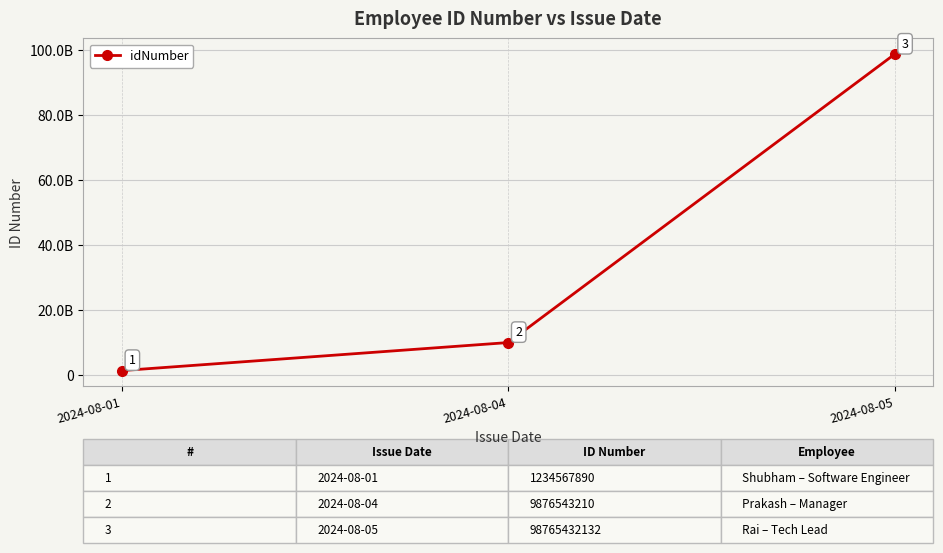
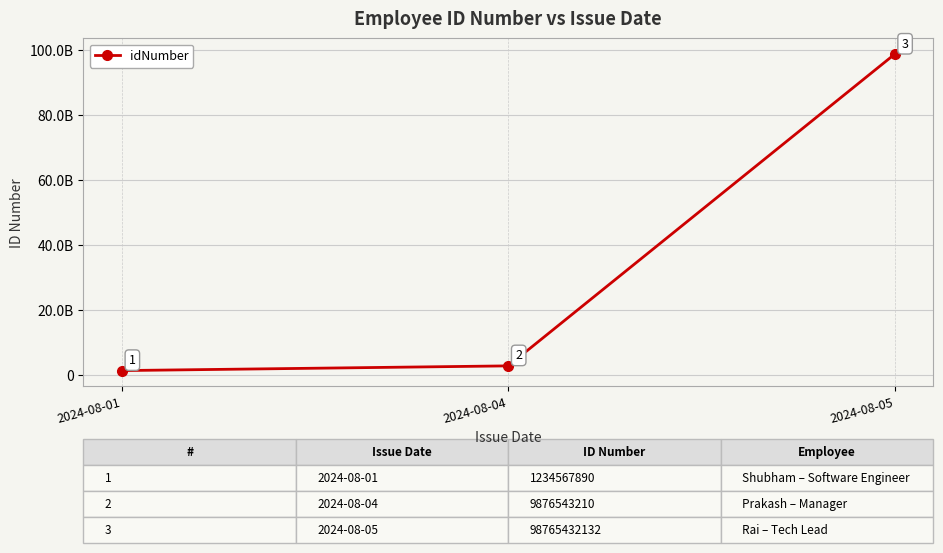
2024-08-04: 10000000000 -> 3000000000
